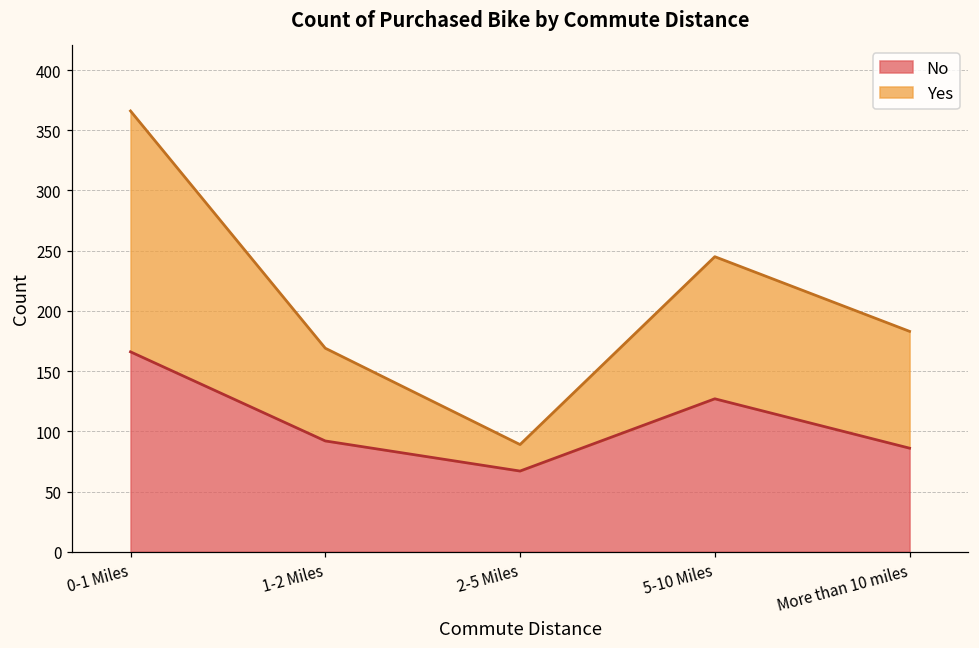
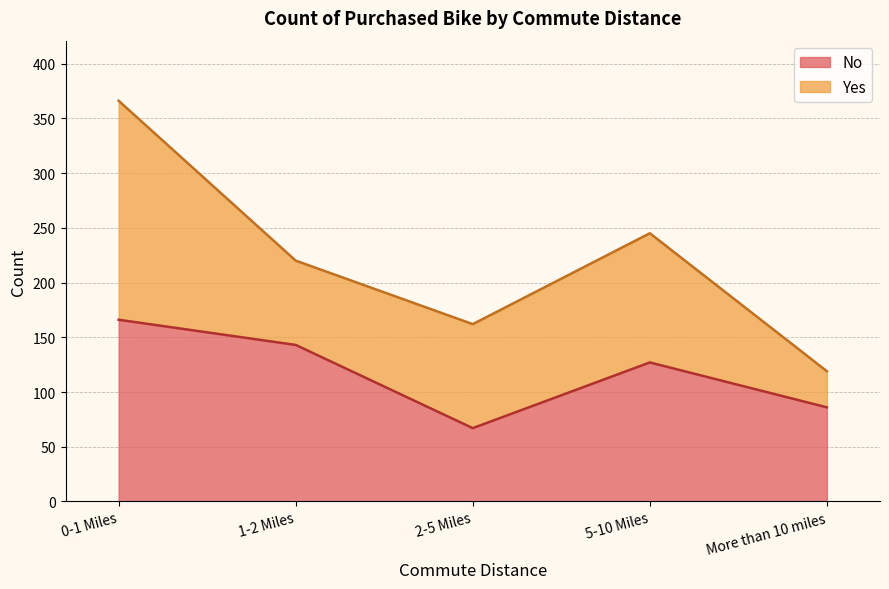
No, 1-2 Miles: 92 -> 143
Yes, 2-5 Miles: 22 -> 95
Yes, More than 10 miles: 97 -> 33
